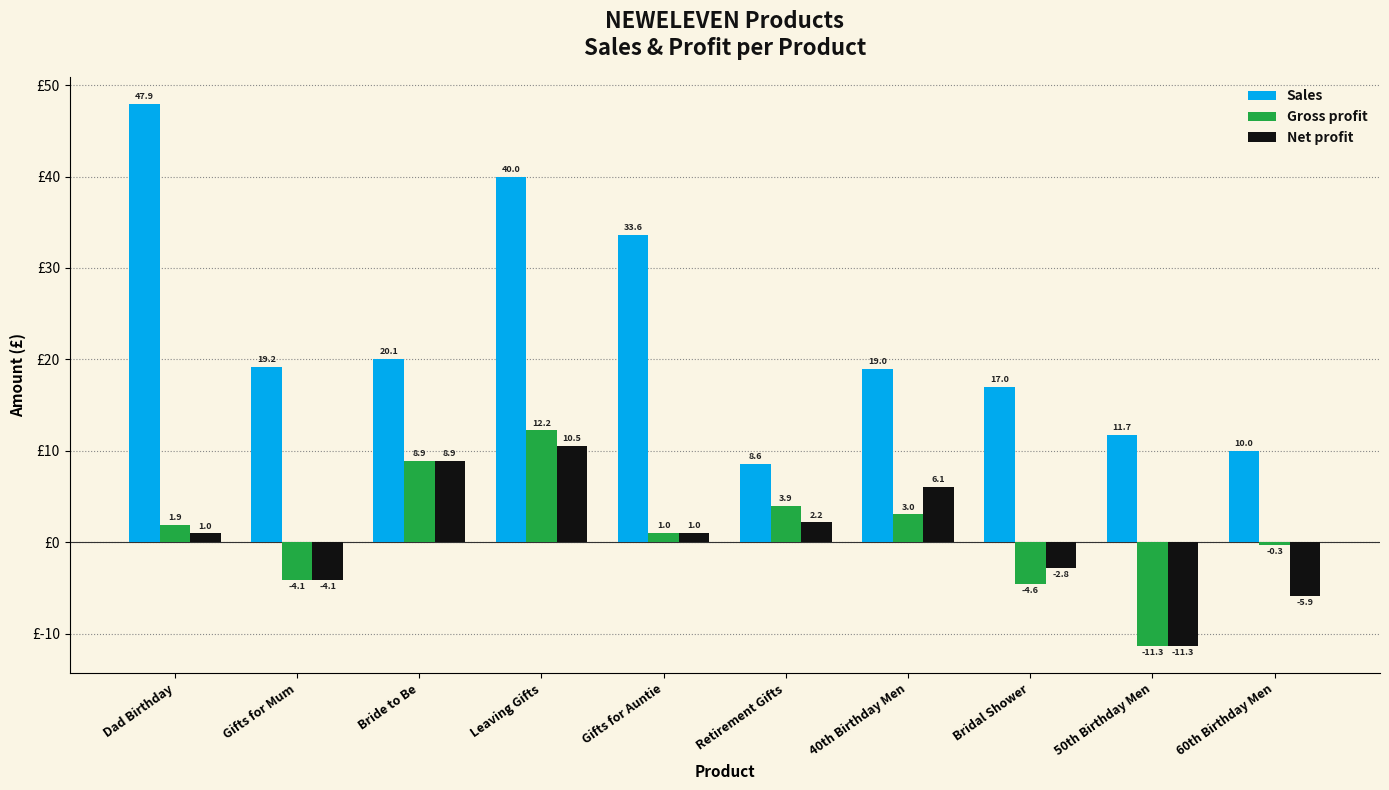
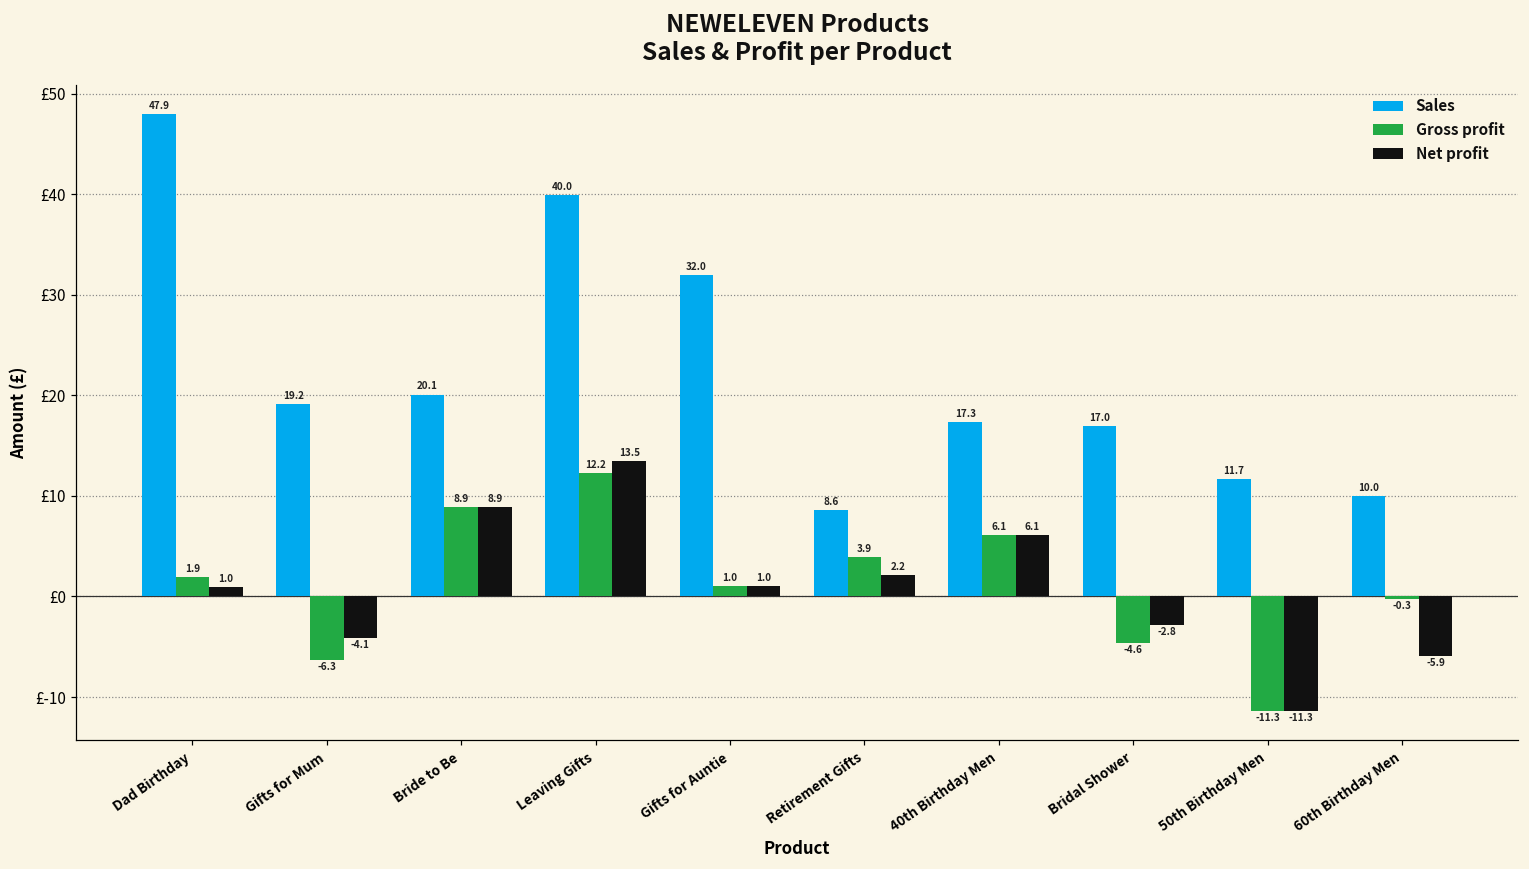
Gross profit, Gifts for Mum: -4.1 -> -6.3
Net profit, Leaving Gifts: 10.5 -> 13.5
Sales, Gifts for Auntie: 33.6 -> 32.0
Sales, 40th Birthday Men: 19.0 -> 17.3
Gross profit, 40th Birthday Men: 3.0 -> 6.1
